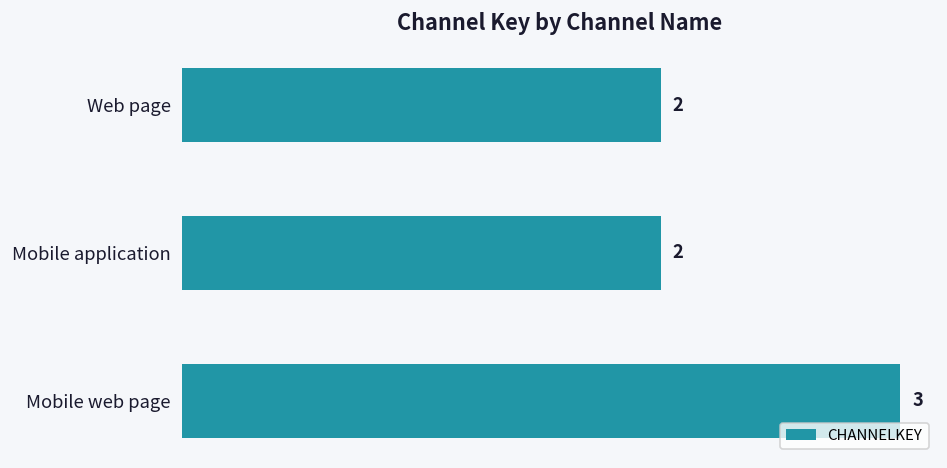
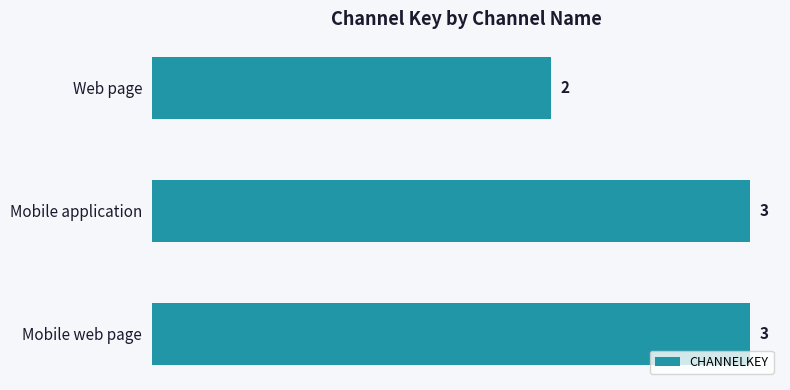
Mobile application: 2 -> 3
